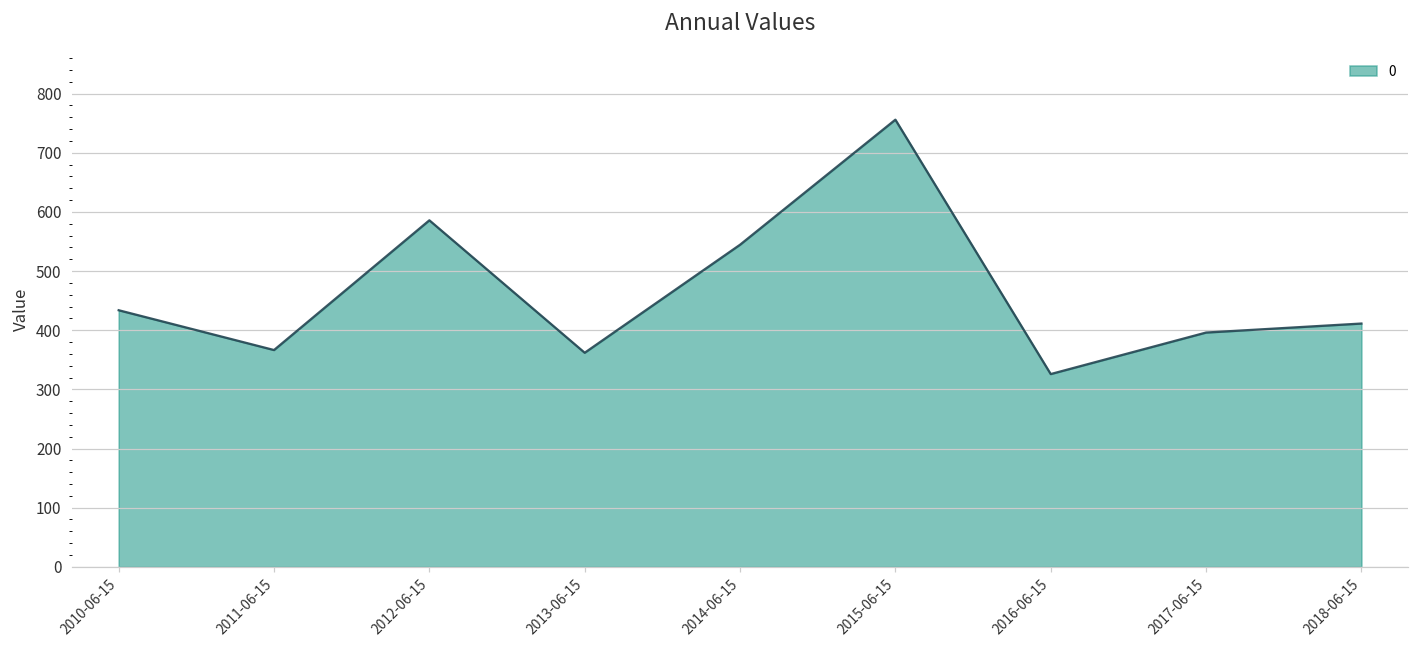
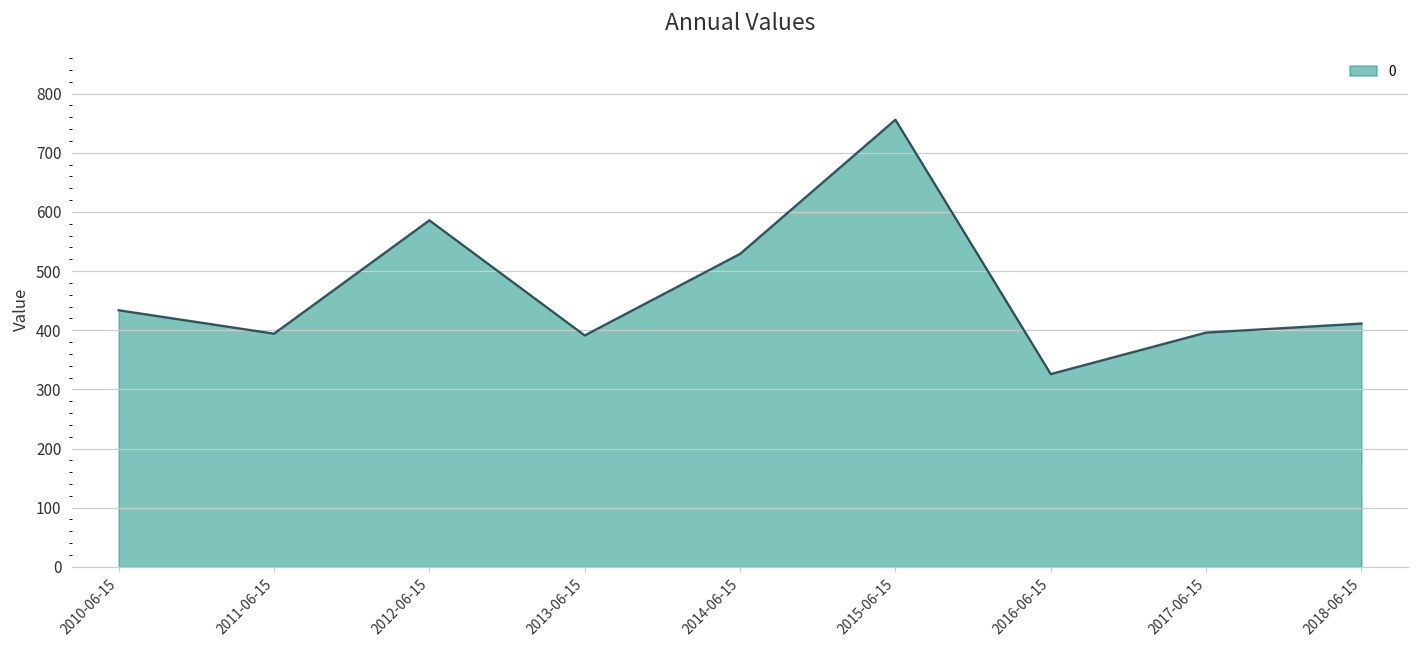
2011-06-15: 370 -> 390
2013-06-15: 360 -> 390
2014-06-15: 540 -> 530
